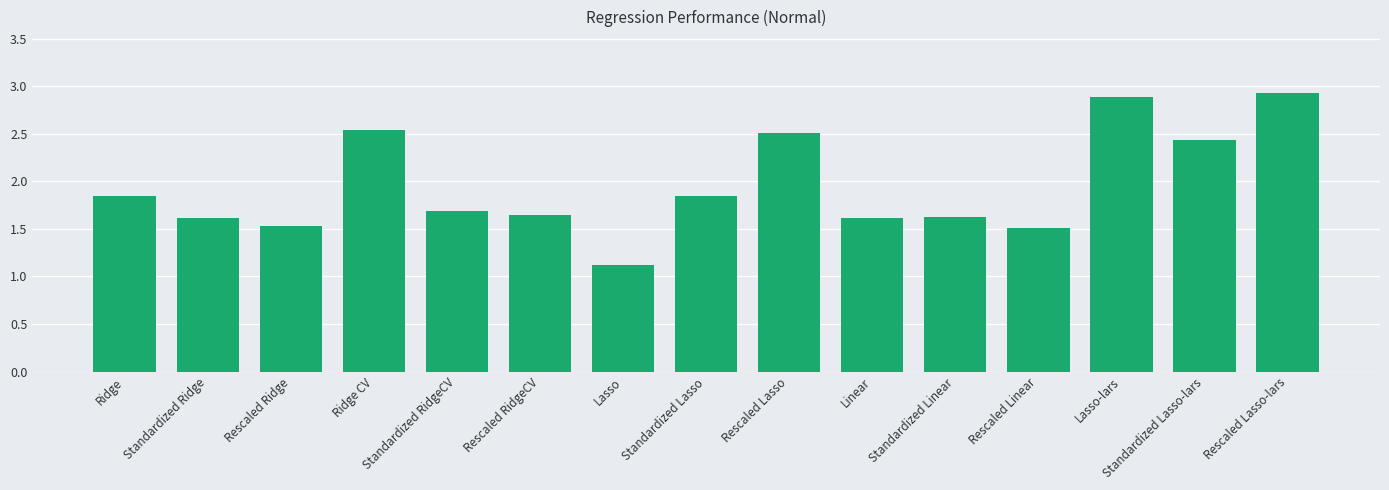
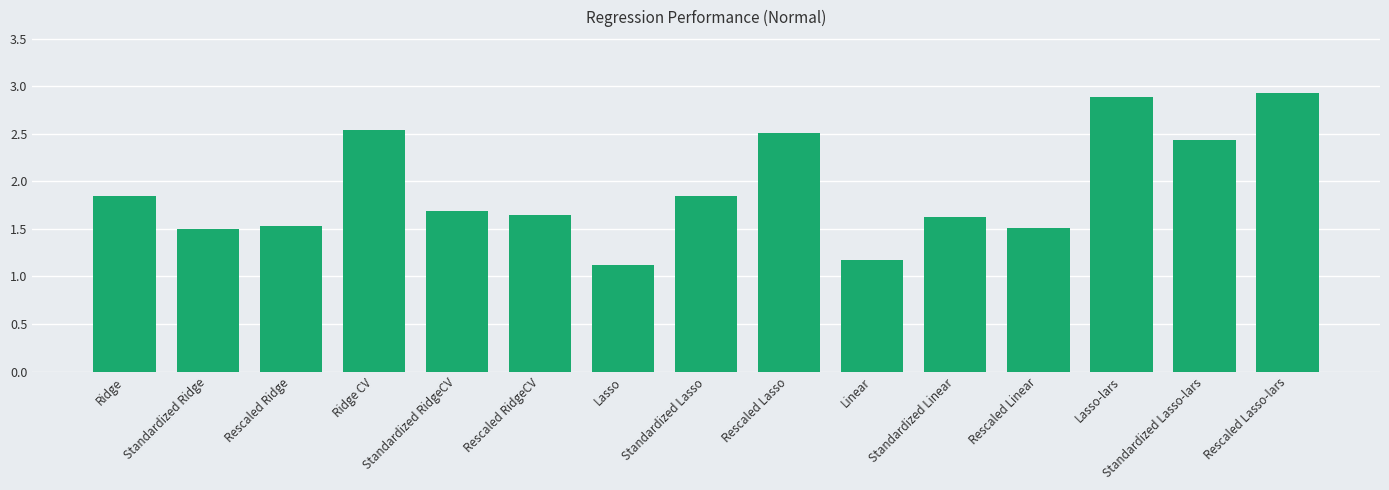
Standardized Ridge: 1.6 -> 1.5
Linear: 1.6 -> 1.2
